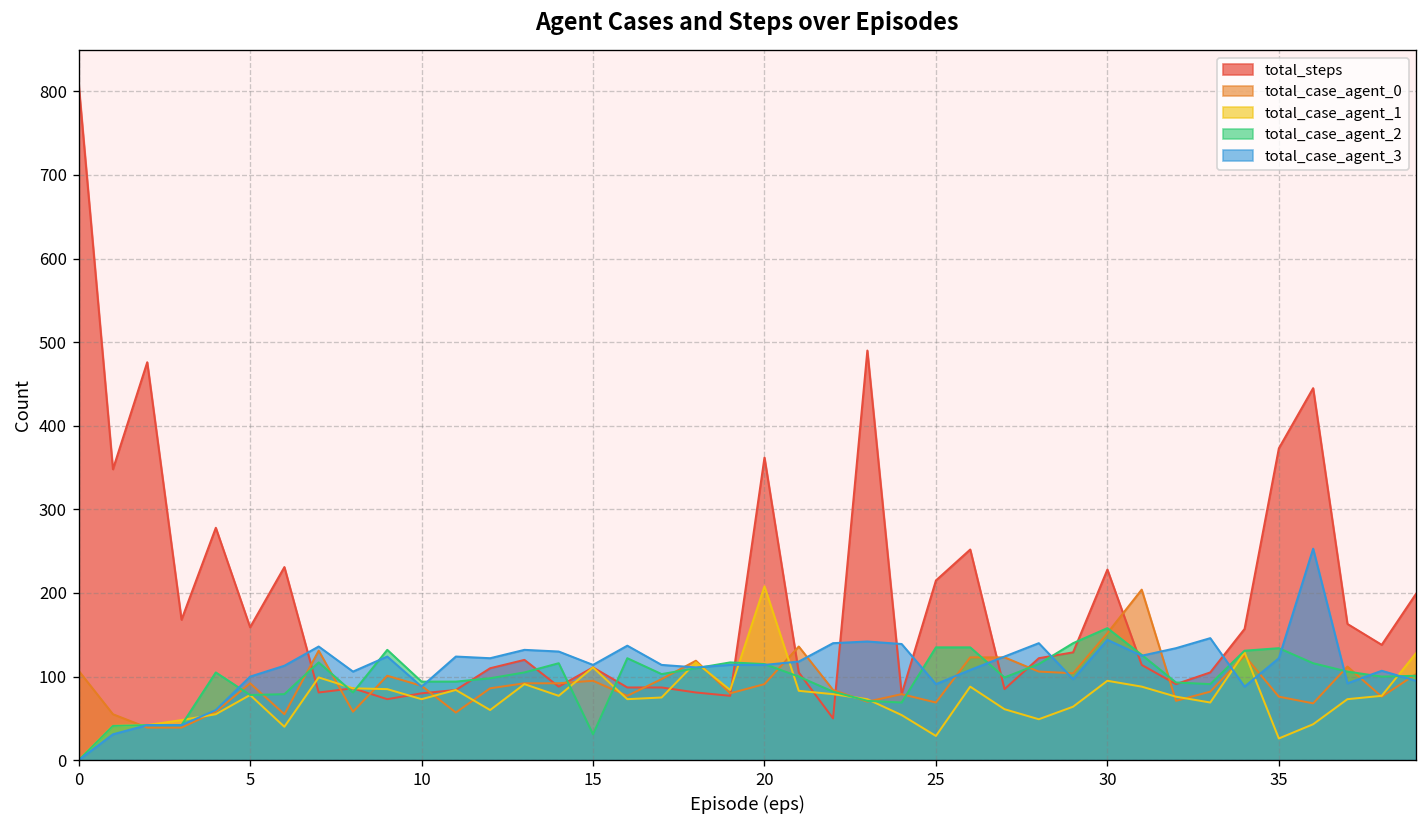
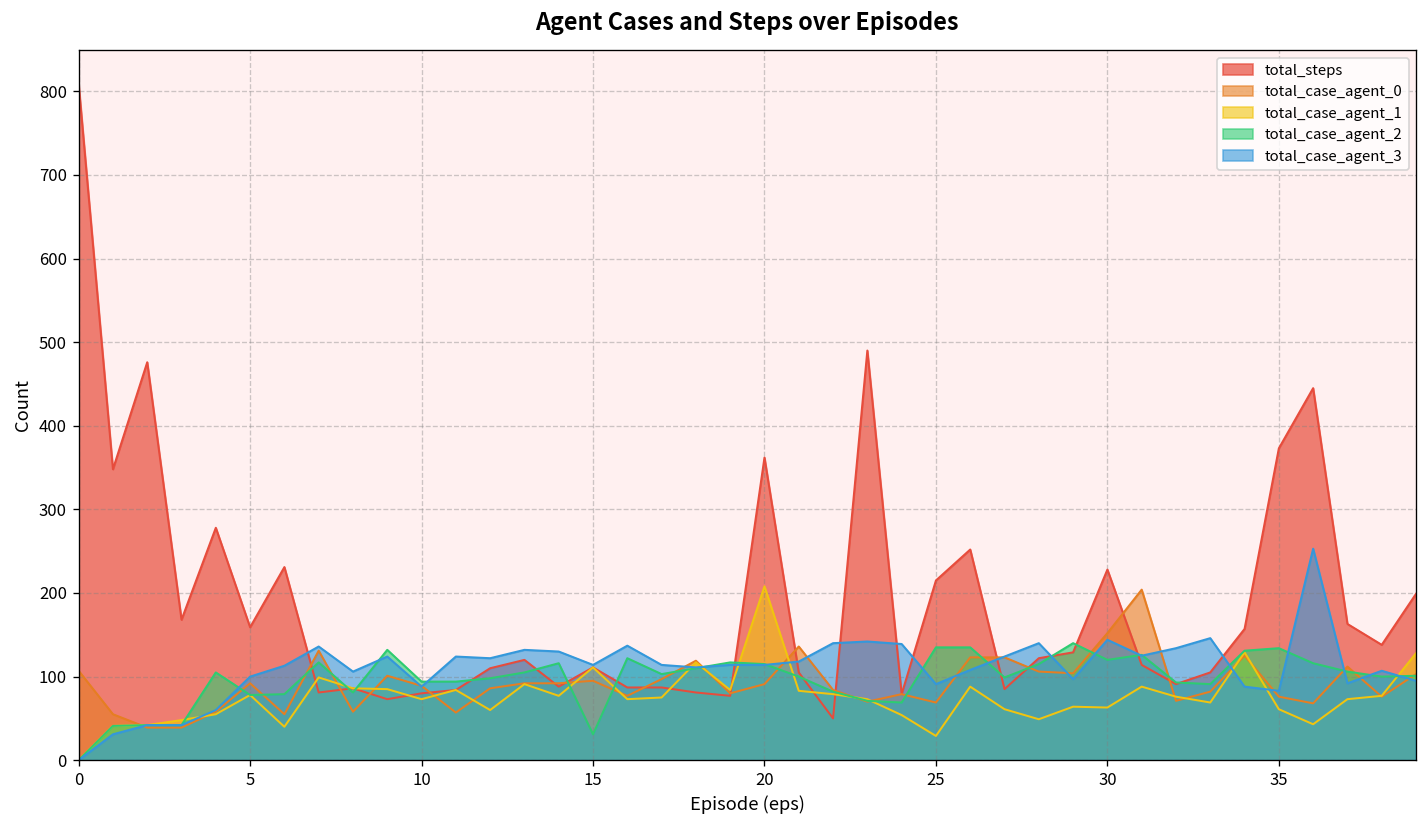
total_case_agent_1, 30: 100 -> 60
total_case_agent_2, 30: 160 -> 120
total_case_agent_1, 35: 30 -> 60
total_case_agent_3, 35: 120 -> 80
